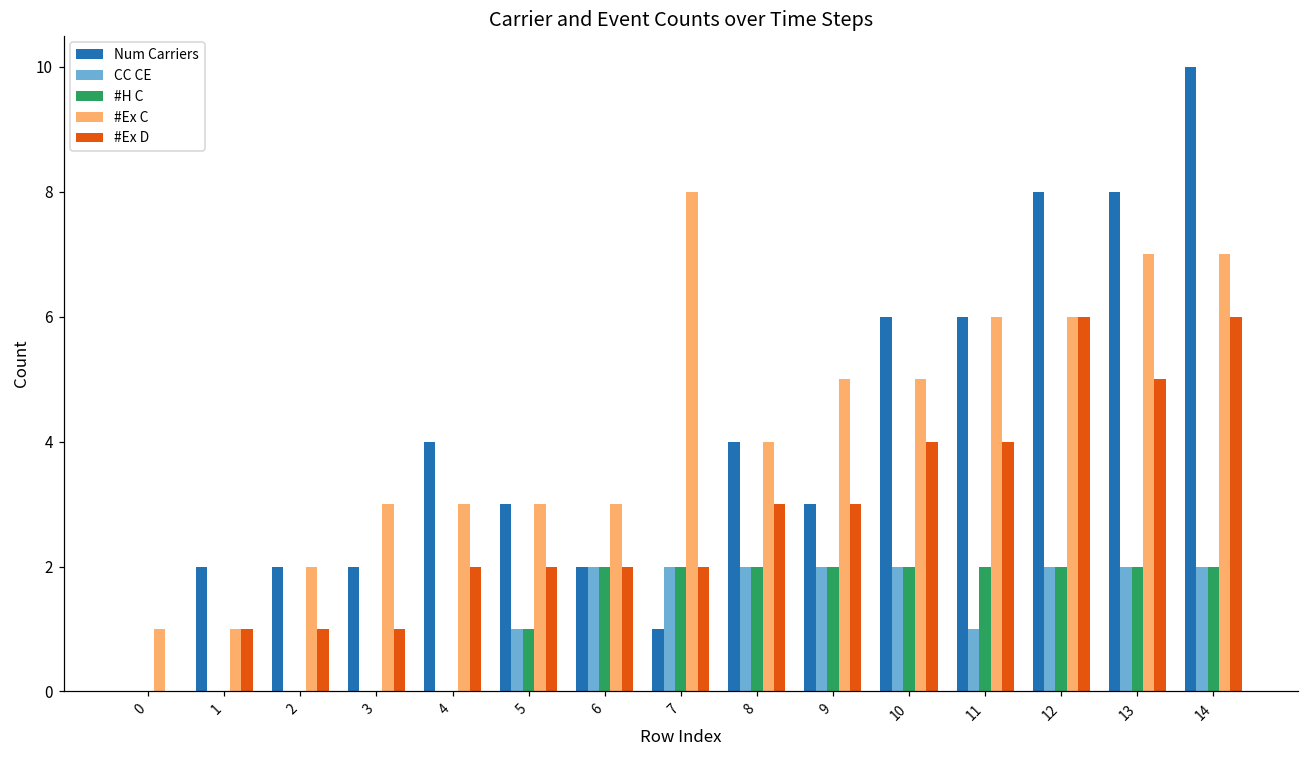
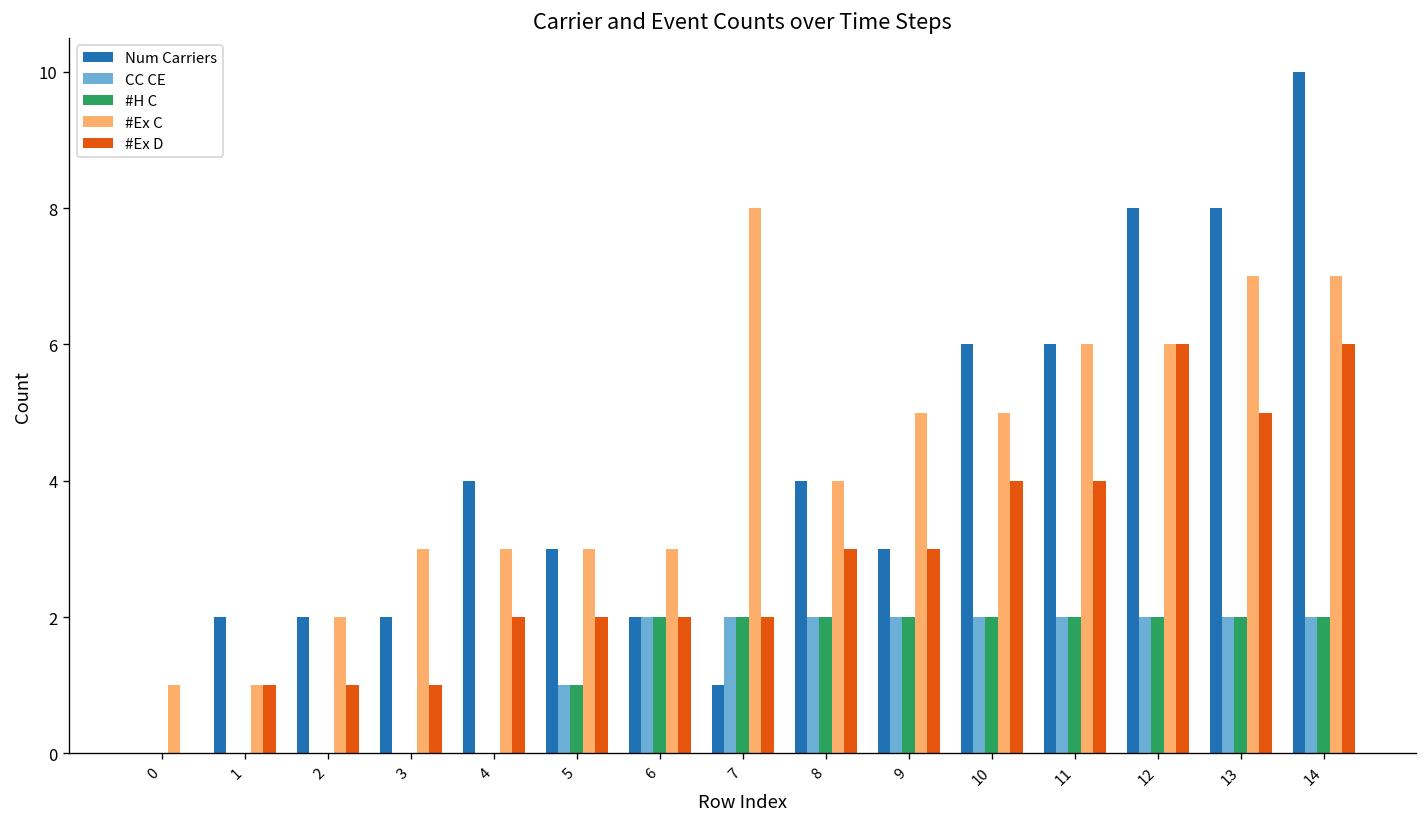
CC CE, 11: 1 -> 2
